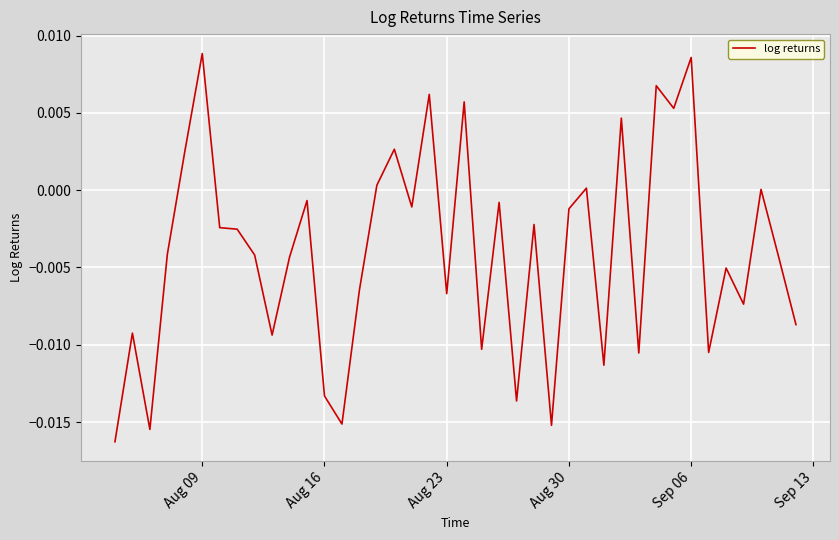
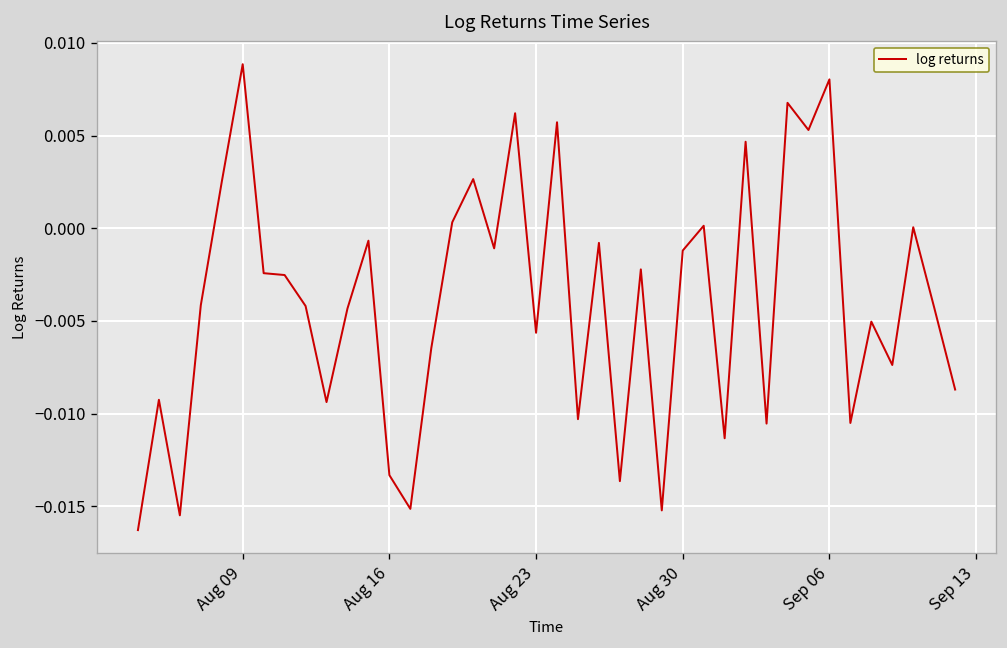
Aug 23: -0.0067 -> -0.0056
Sep 06: 0.0086 -> 0.0080
